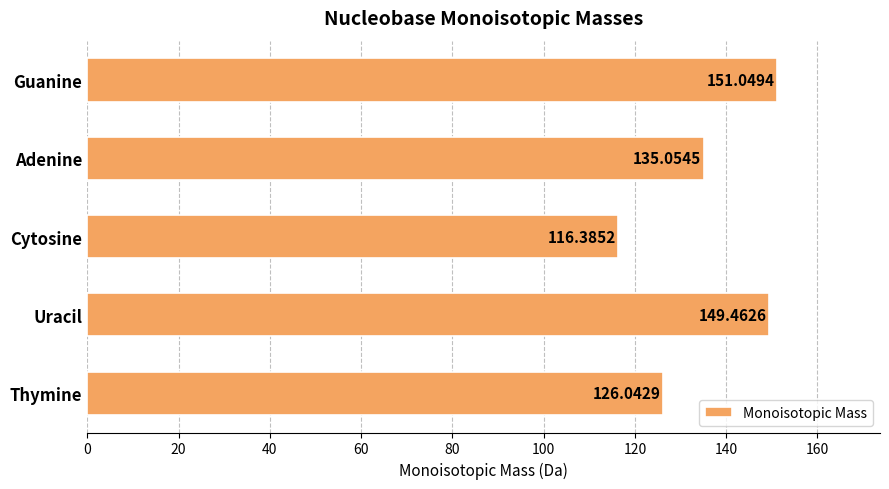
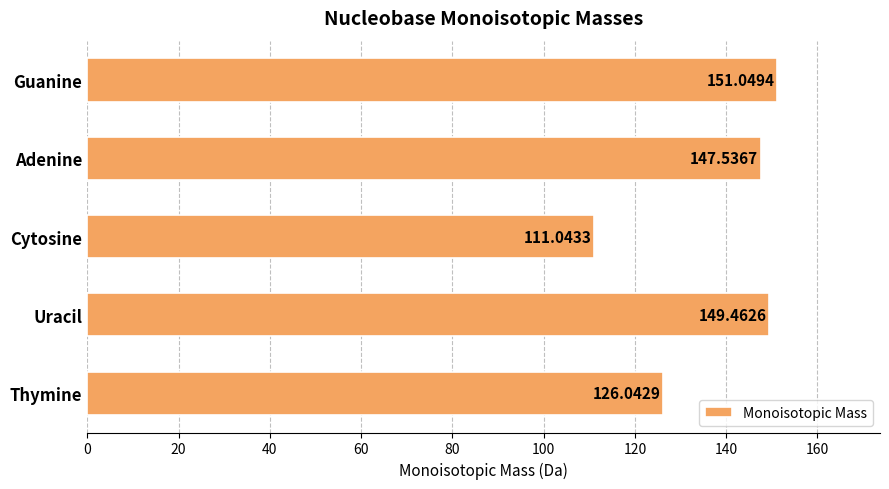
Adenine: 135.0545 -> 147.5367
Cytosine: 116.3852 -> 111.0433
